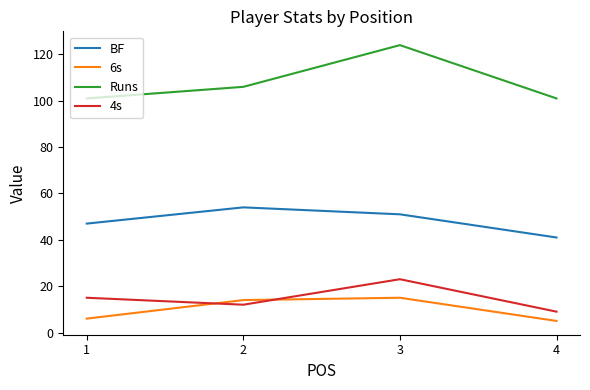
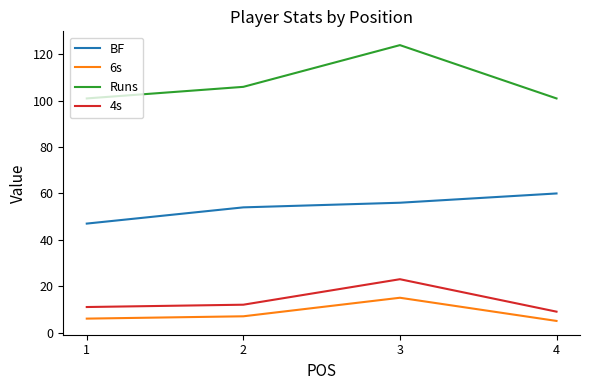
4s, 1: 15 -> 11
6s, 2: 14 -> 7
BF, 3: 51 -> 56
BF, 4: 41 -> 60
